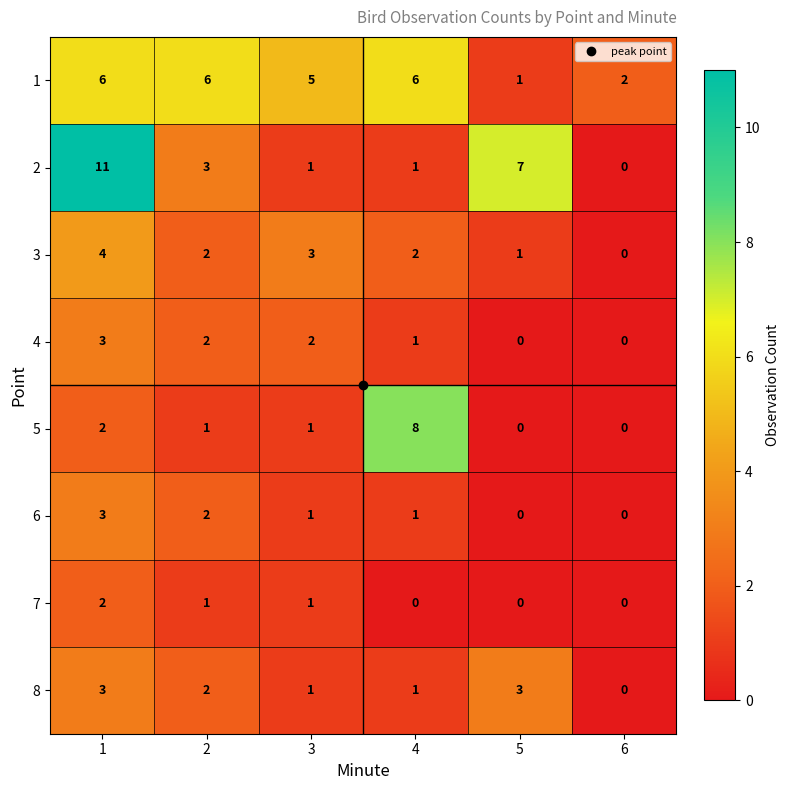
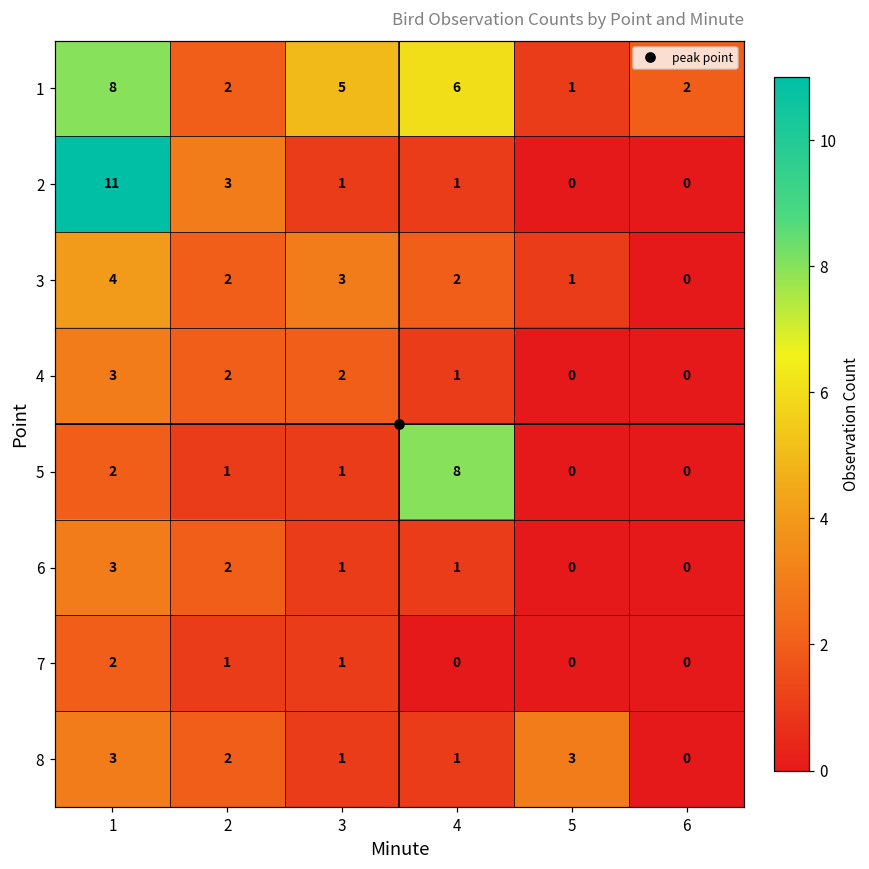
1, 1: 6 -> 8
1, 2: 6 -> 2
2, 5: 7 -> 0
